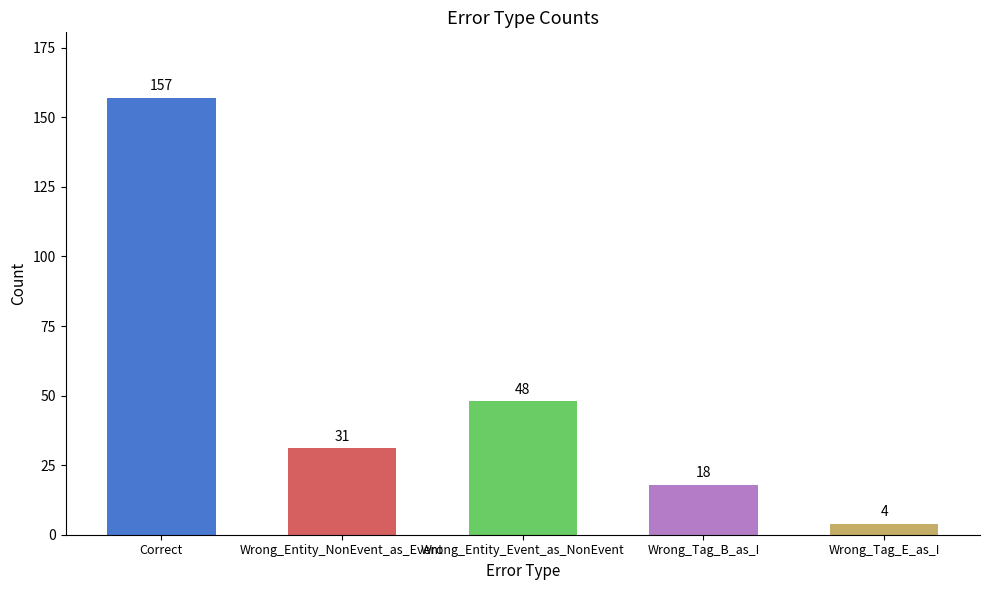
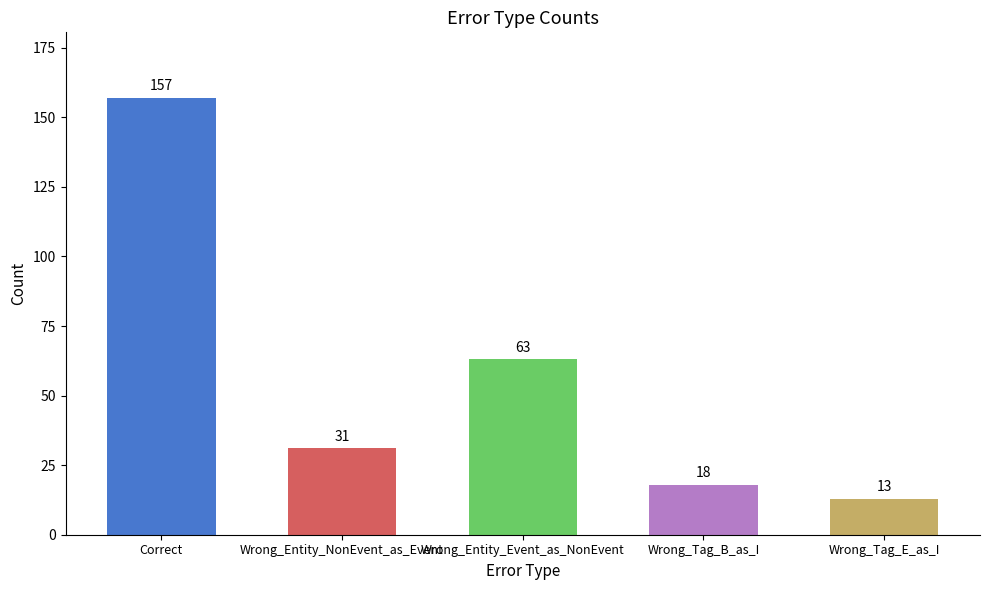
Wrong_Entity_Event_as_NonEvent: 48 -> 63
Wrong_Tag_E_as_I: 4 -> 13
